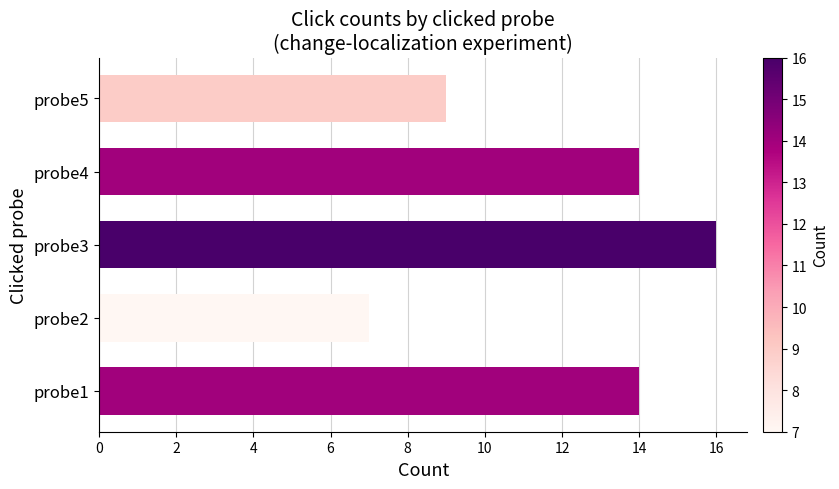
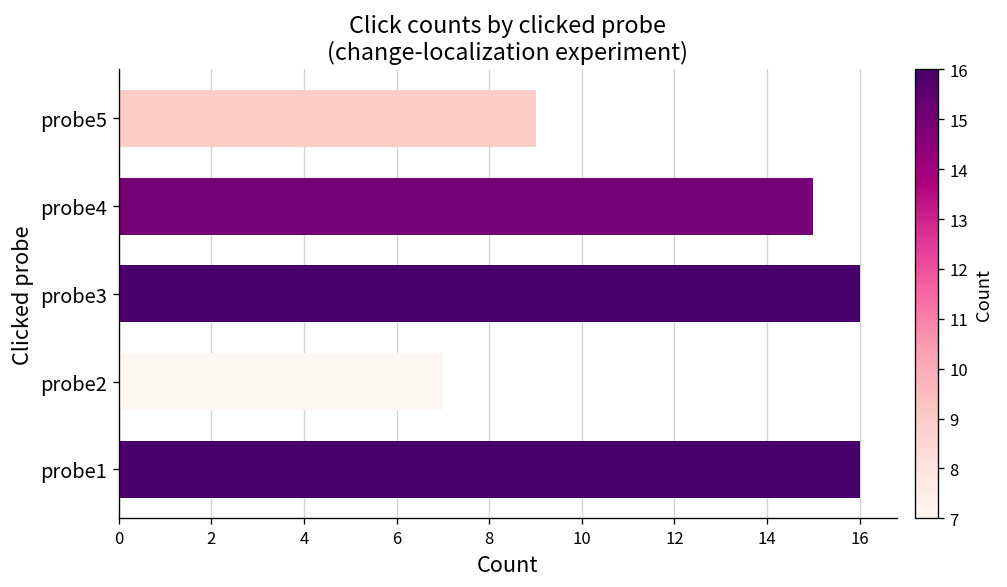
probe4: 14 -> 15
probe1: 14 -> 16
